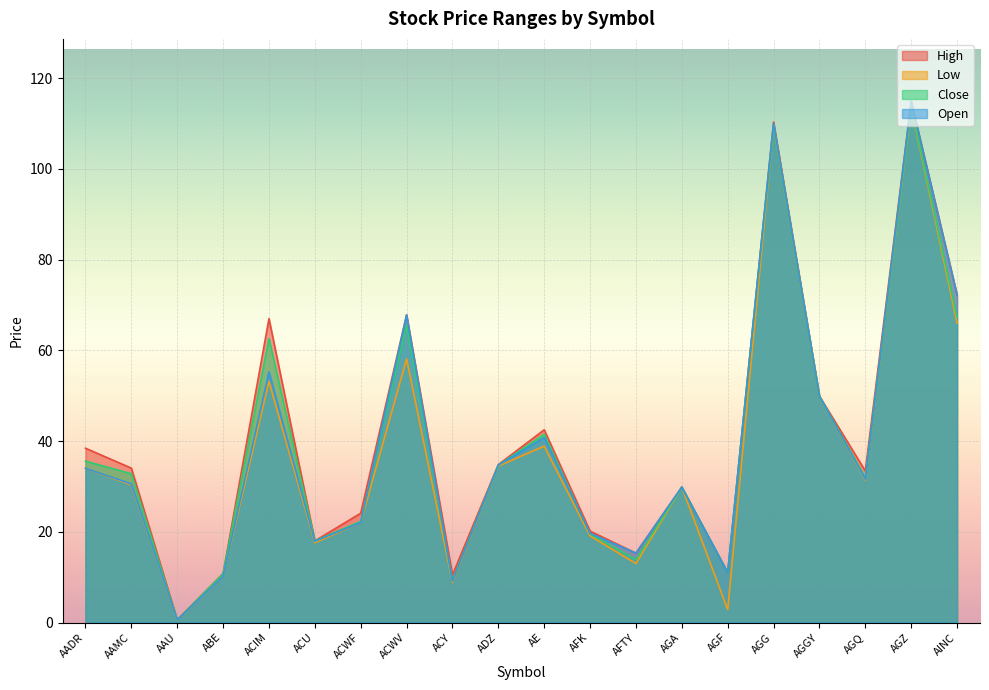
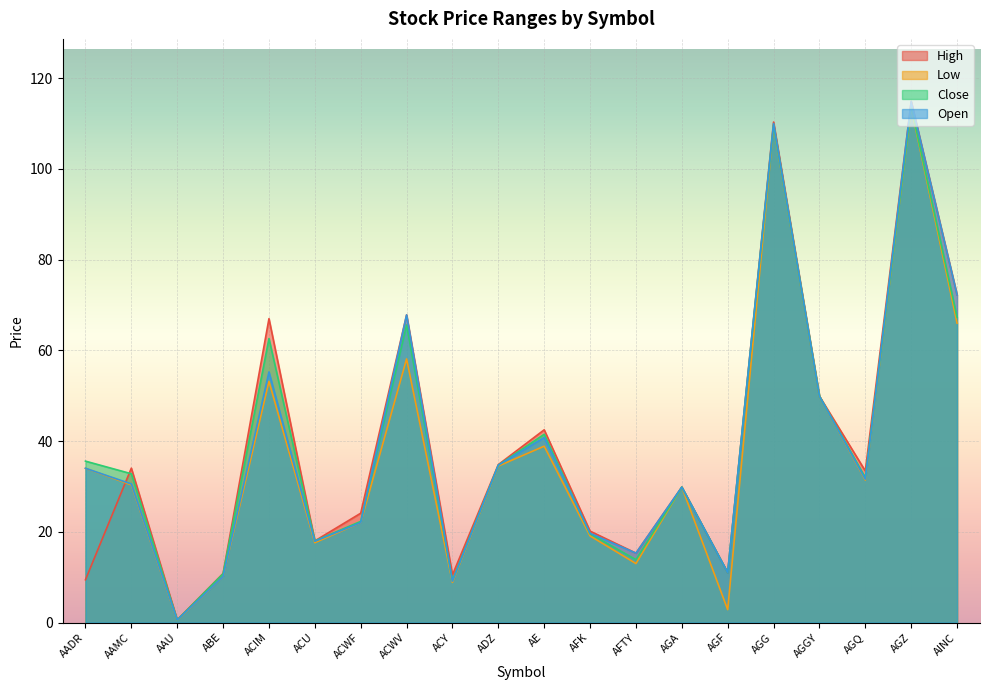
High, AADR: 38 -> 9
